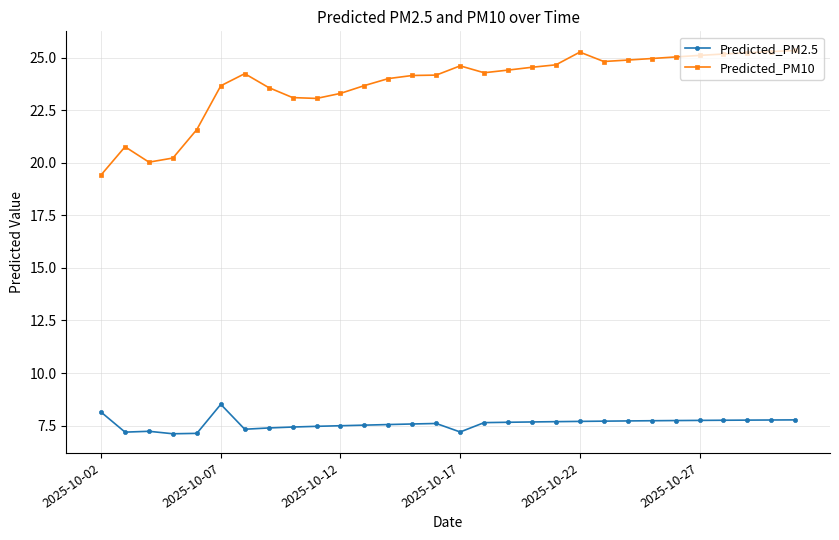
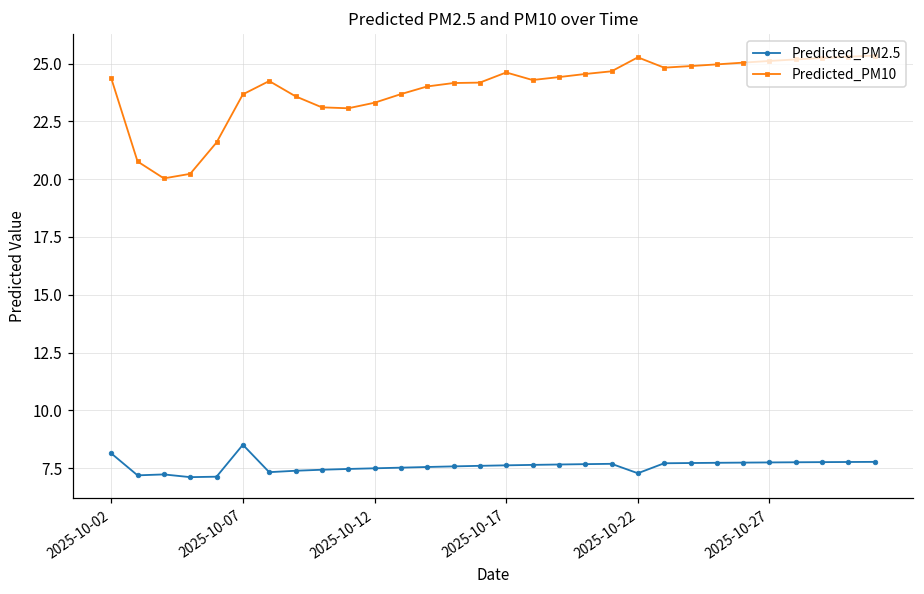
Predicted_PM10, 2025-10-02: 19.4 -> 24.4
Predicted_PM2.5, 2025-10-17: 7.2 -> 7.6
Predicted_PM2.5, 2025-10-22: 7.7 -> 7.3
